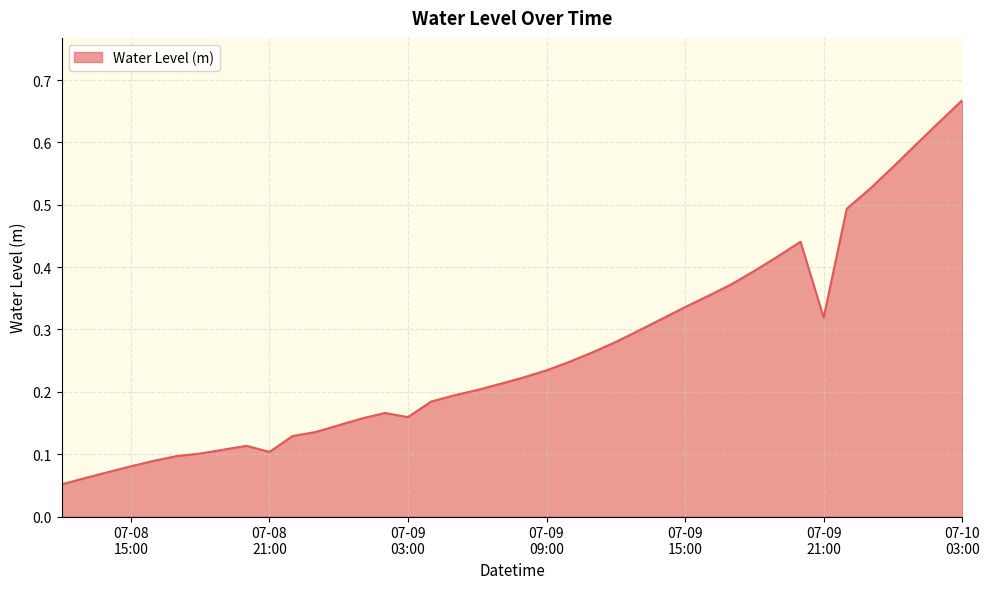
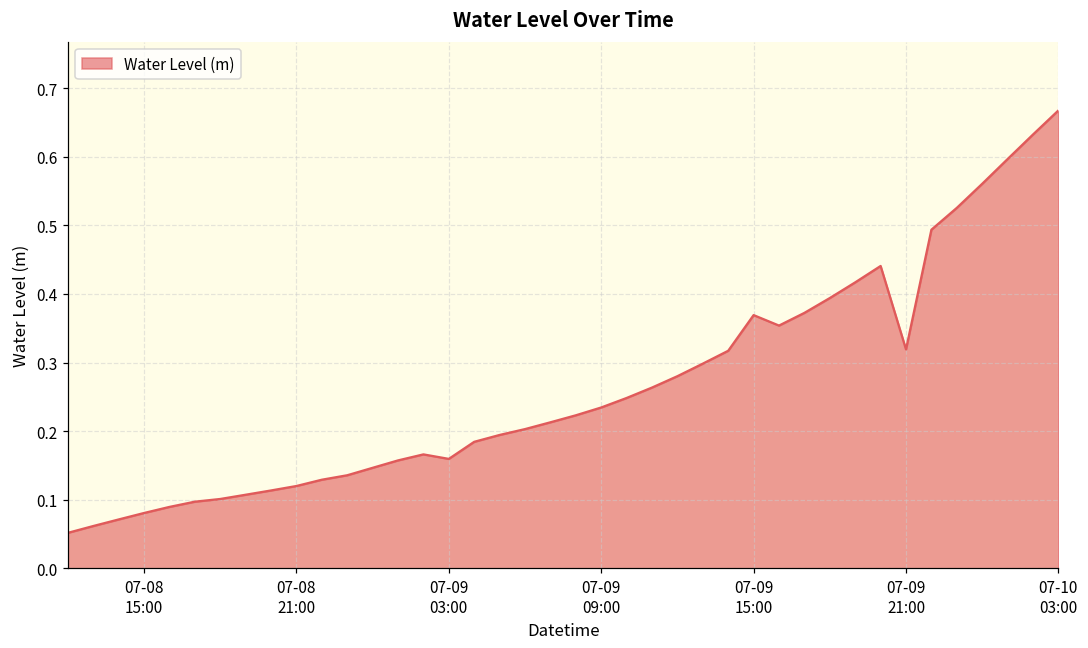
07-08 21:00: 0.10 -> 0.12
07-09 15:00: 0.34 -> 0.37
